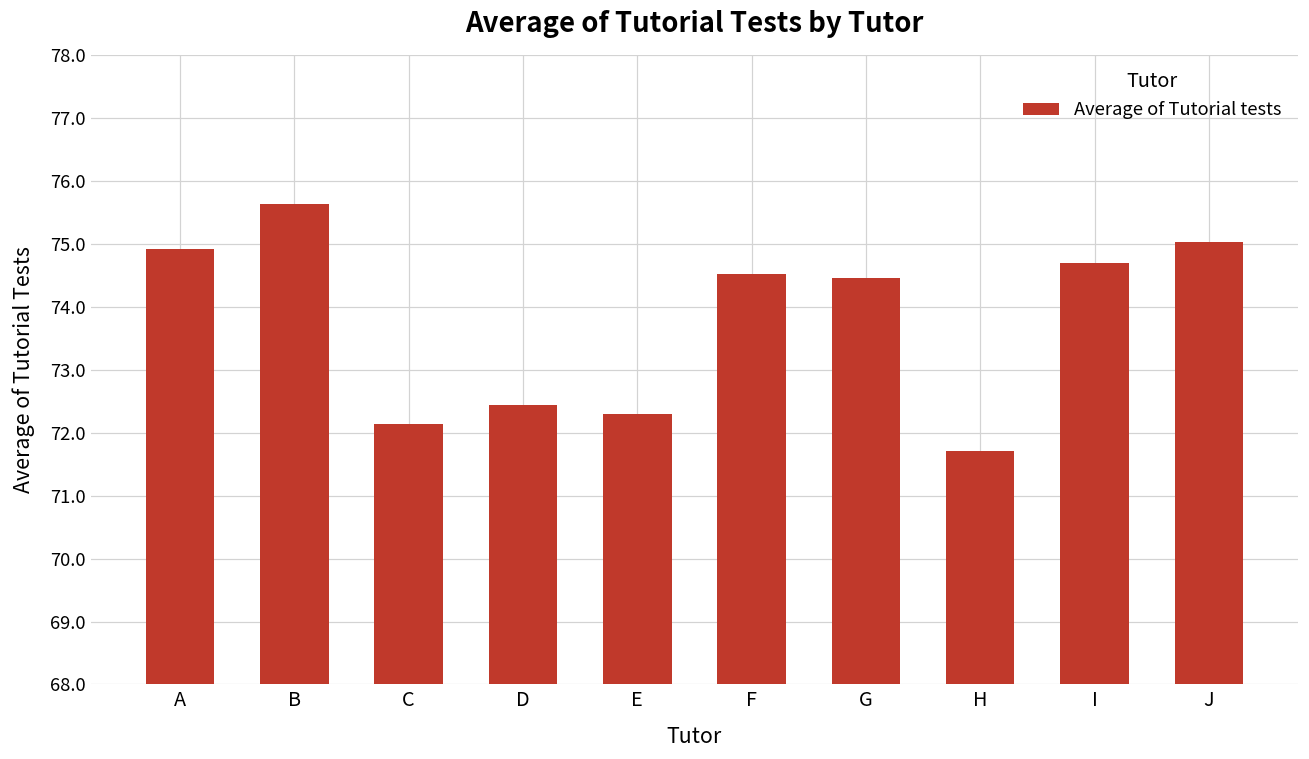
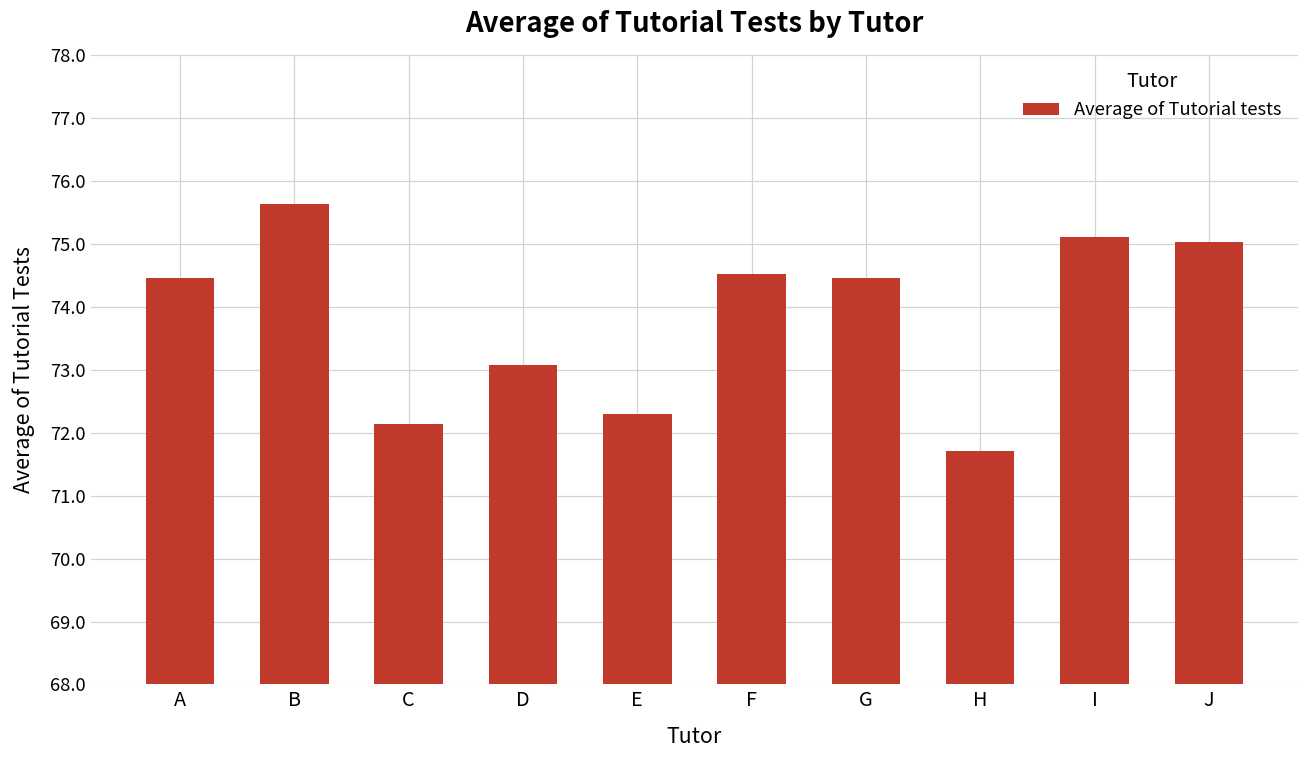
A: 74.9 -> 74.5
D: 72.4 -> 73.1
I: 74.7 -> 75.1
